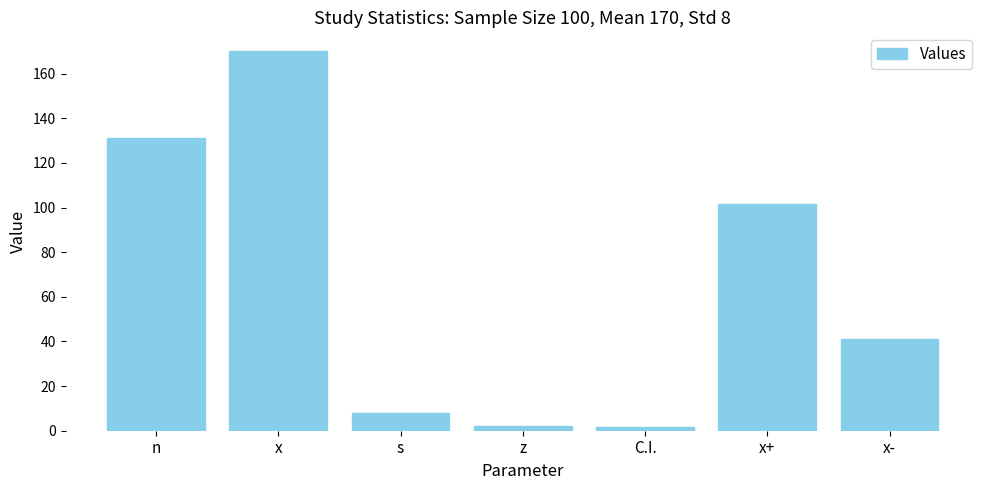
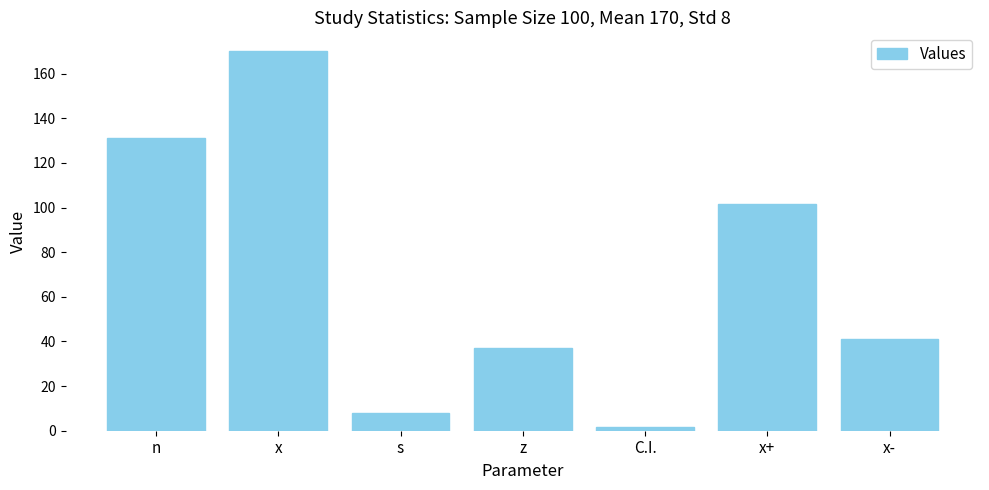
z: 2 -> 37
